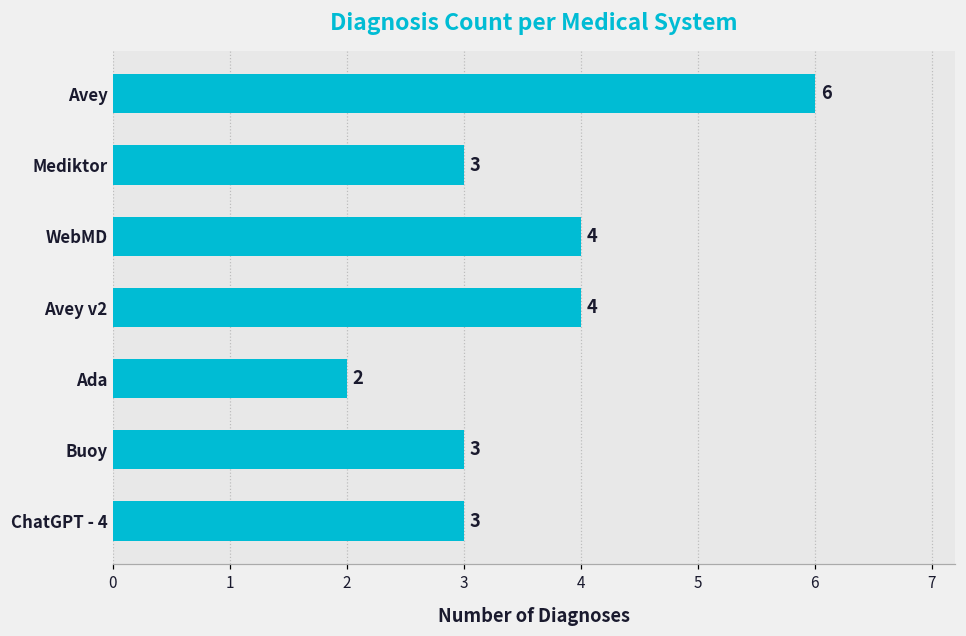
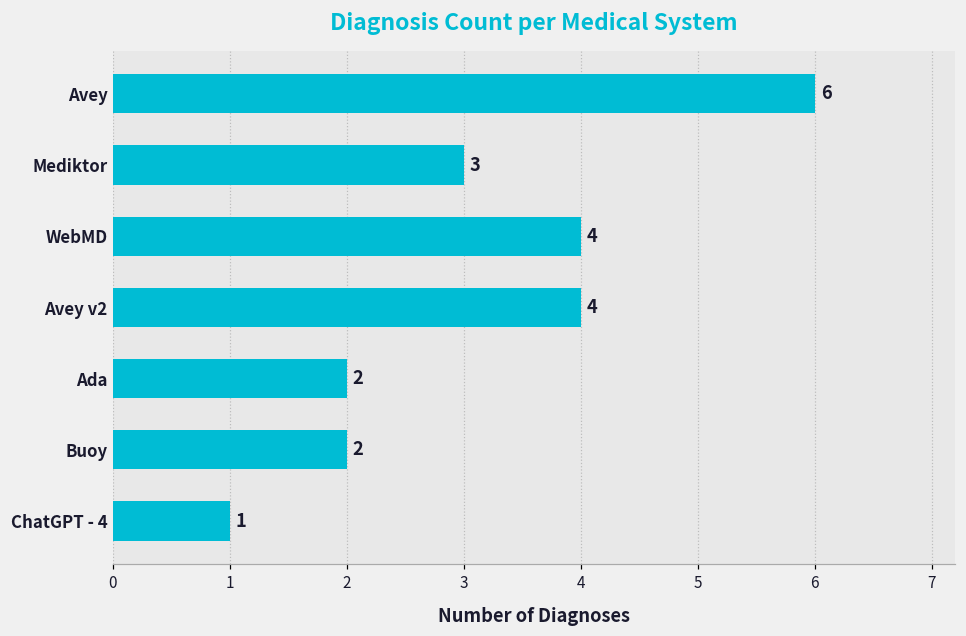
Buoy: 3 -> 2
ChatGPT - 4: 3 -> 1
